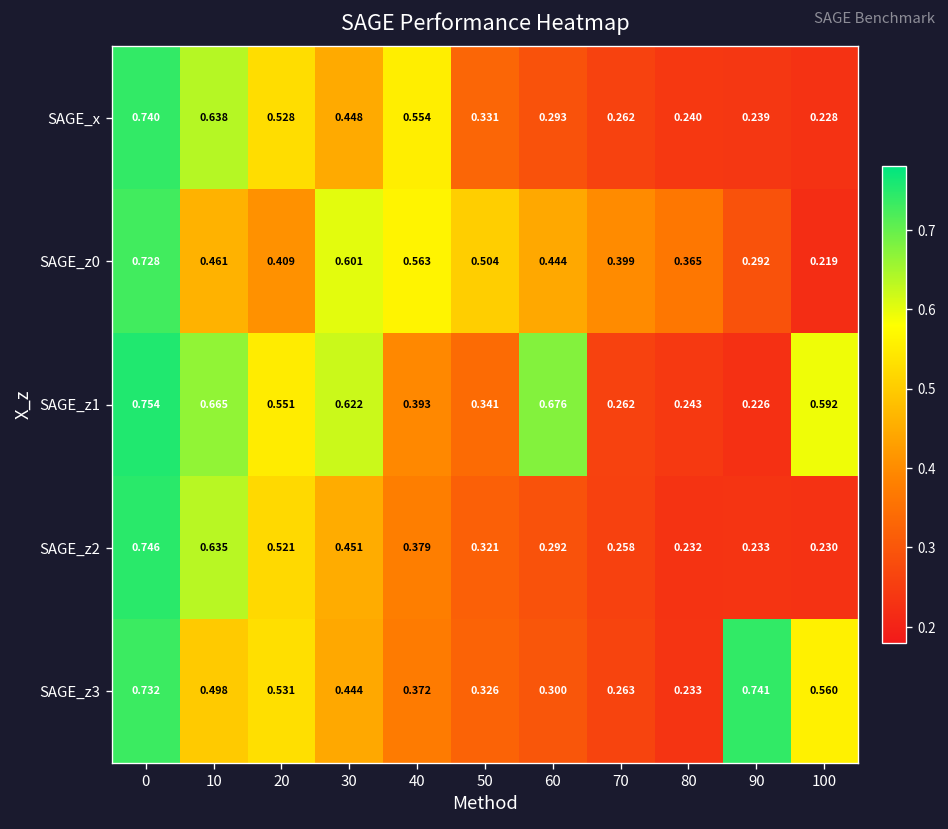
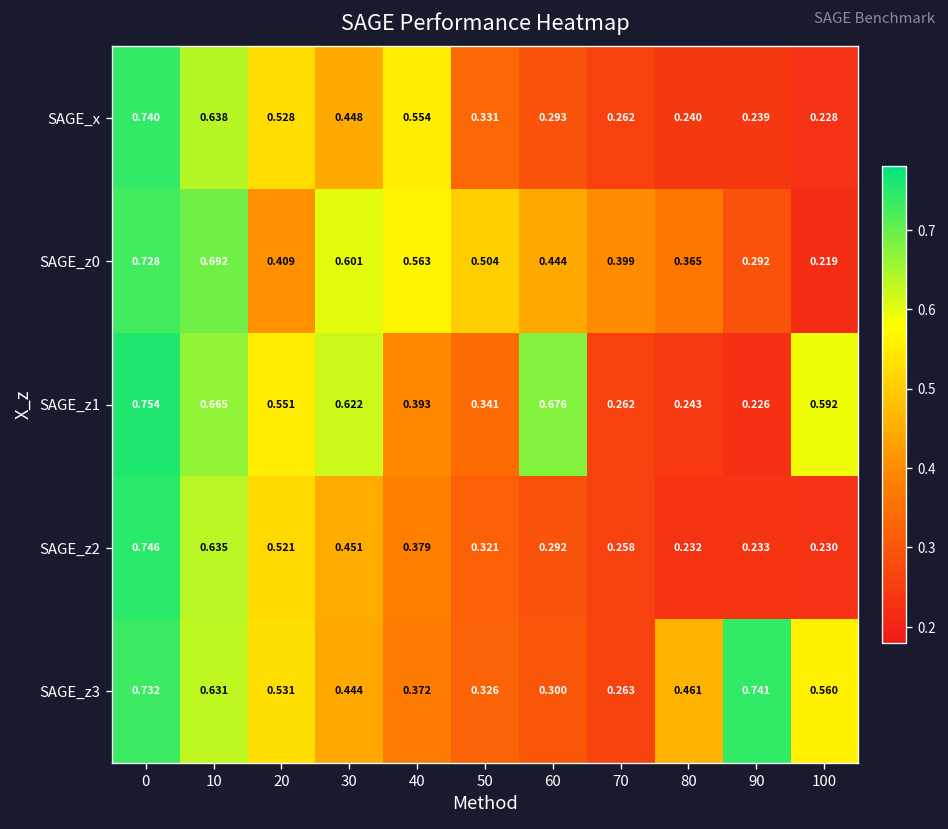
SAGE_z0, 10: 0.461 -> 0.692
SAGE_z3, 10: 0.498 -> 0.631
SAGE_z3, 80: 0.233 -> 0.461
